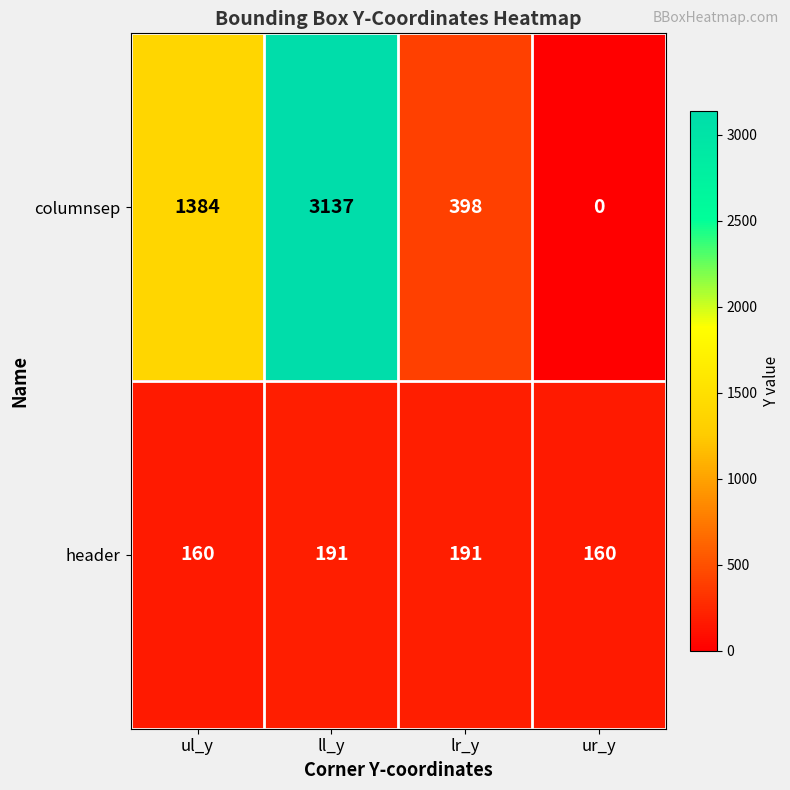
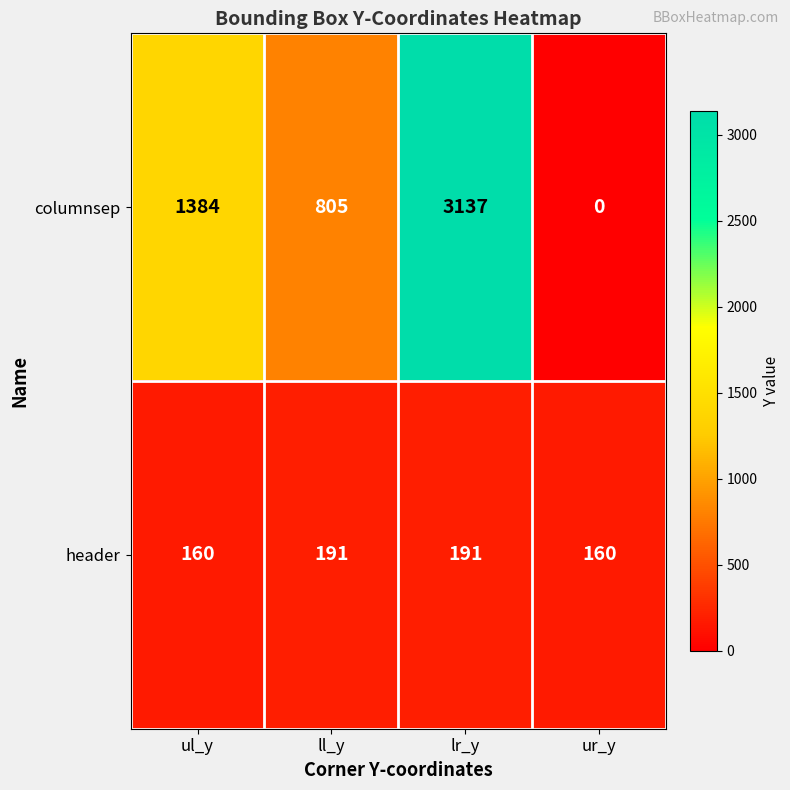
columnsep, ll_y: 3137 -> 805
columnsep, lr_y: 398 -> 3137
